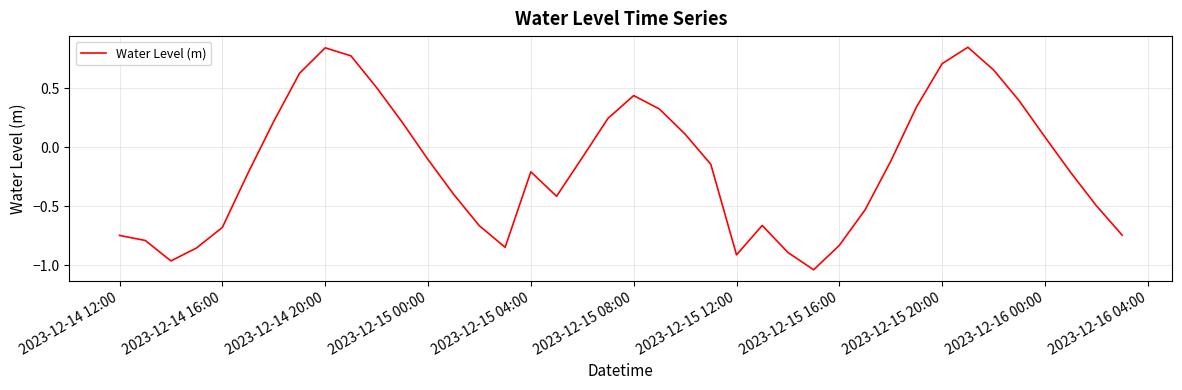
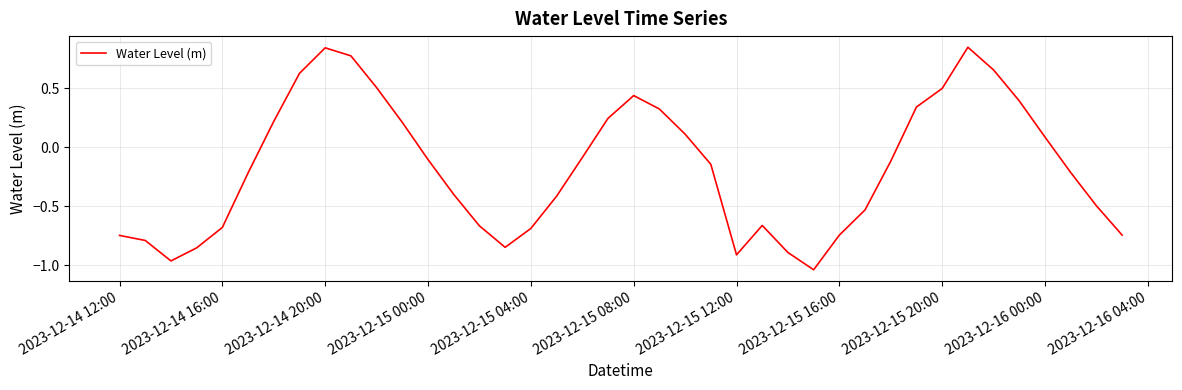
2023-12-15 04:00: -0.21 -> -0.69
2023-12-15 16:00: -0.83 -> -0.75
2023-12-15 20:00: 0.71 -> 0.50
